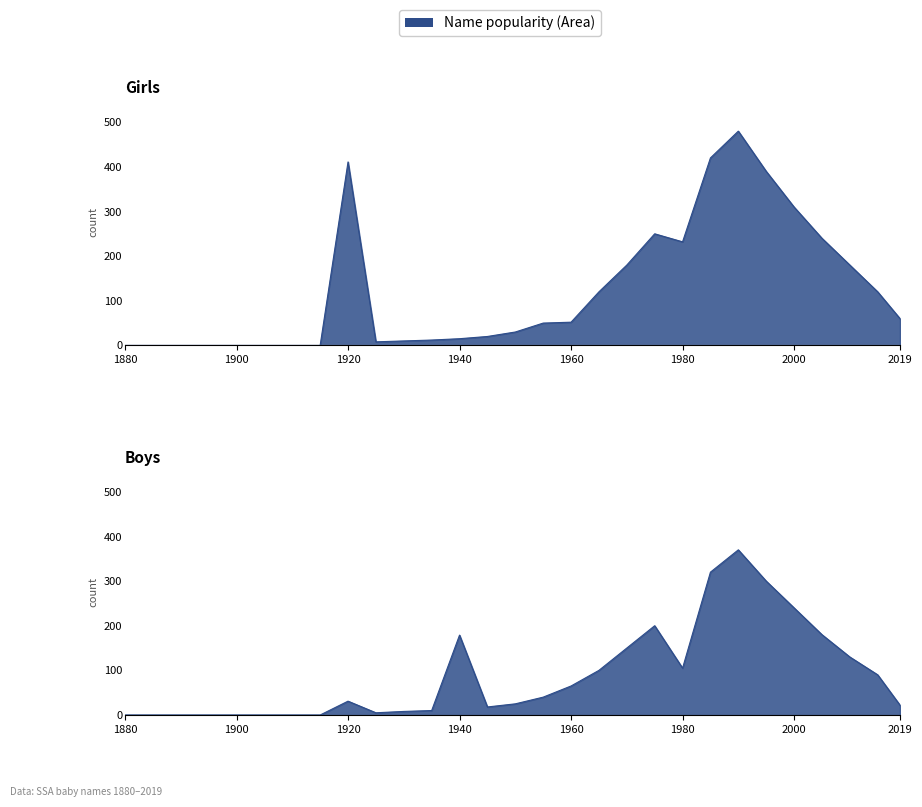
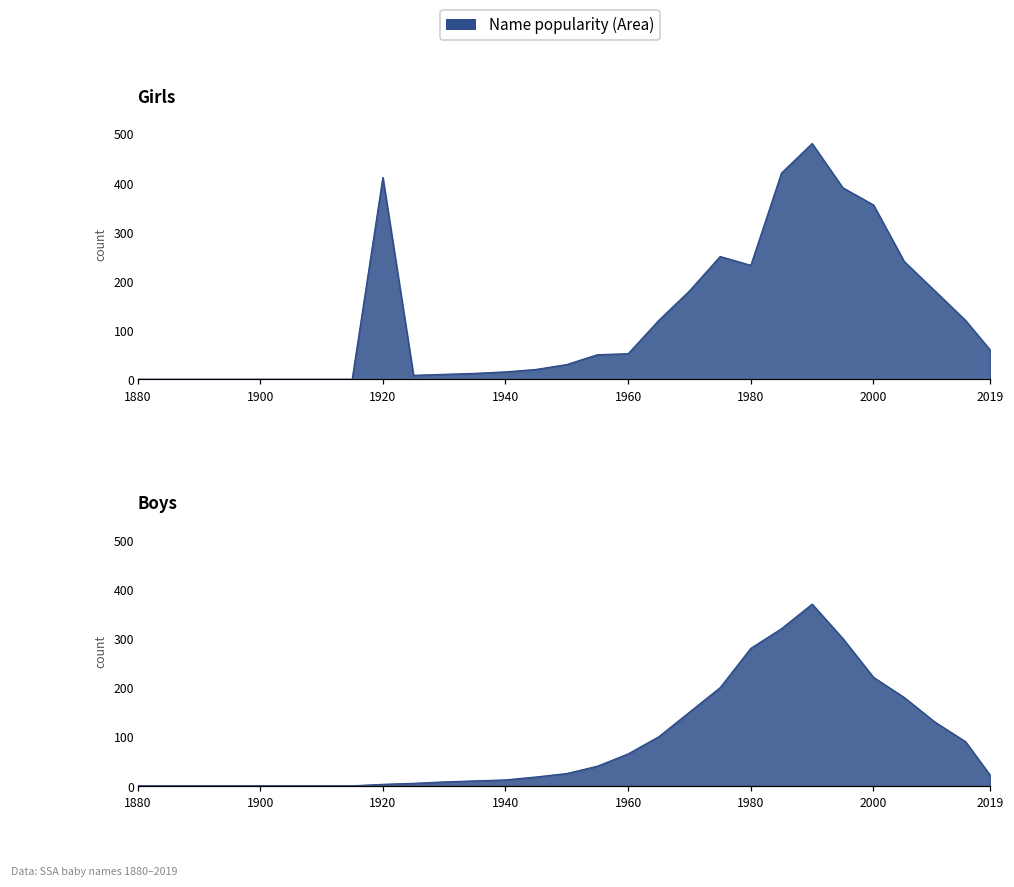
Girls, 2000: 310 -> 360
Boys, 1920: 30 -> 0
Boys, 1940: 180 -> 10
Boys, 1980: 110 -> 280
Boys, 2000: 240 -> 220
